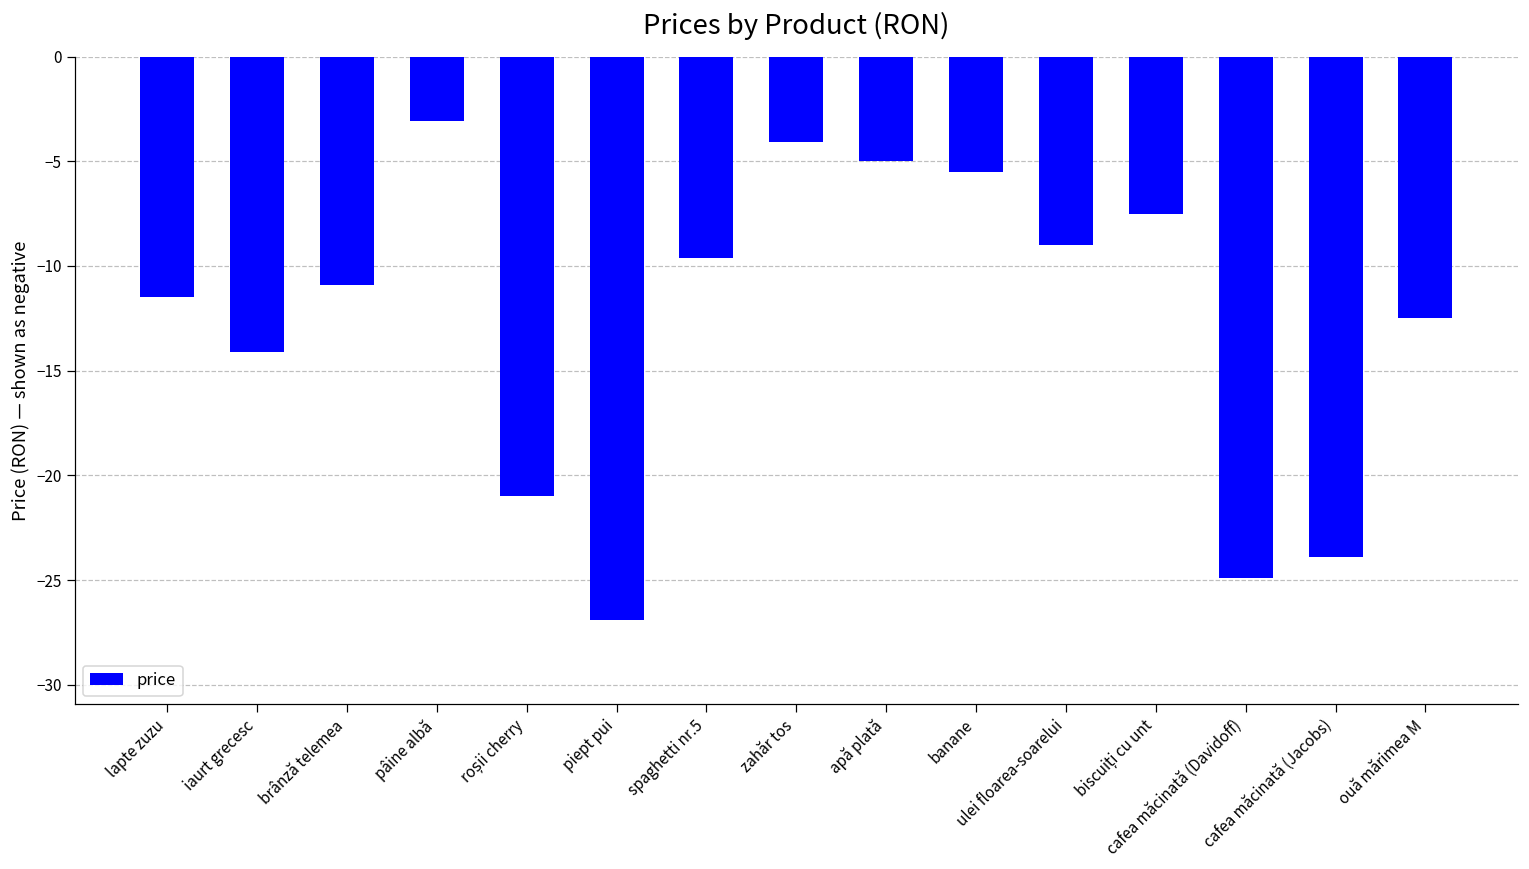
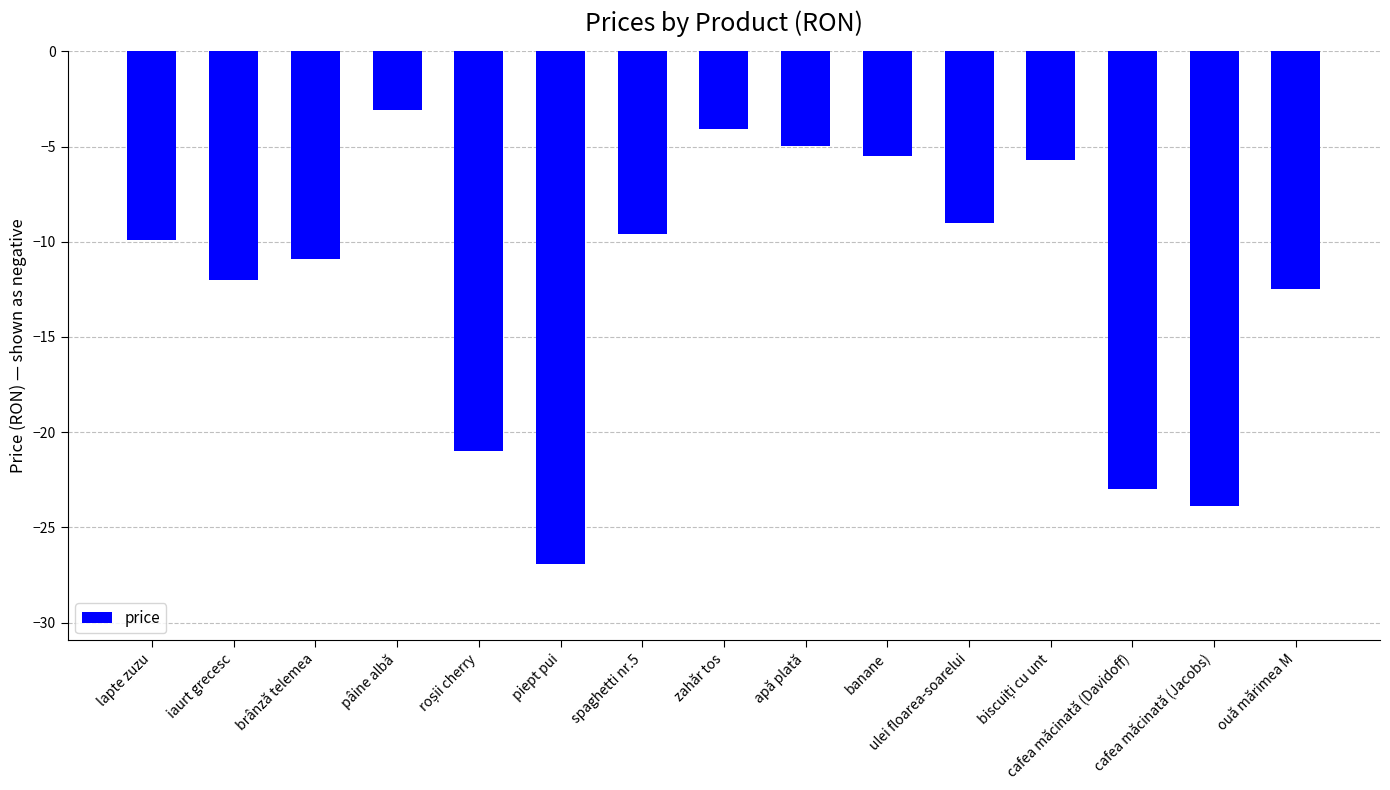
lapte zuzu: -11.5 -> -9.9
iaurt grecesc: -14.1 -> -12.0
biscuiți cu unt: -7.5 -> -5.7
cafea măcinată (Davidoff): -24.9 -> -23.0
